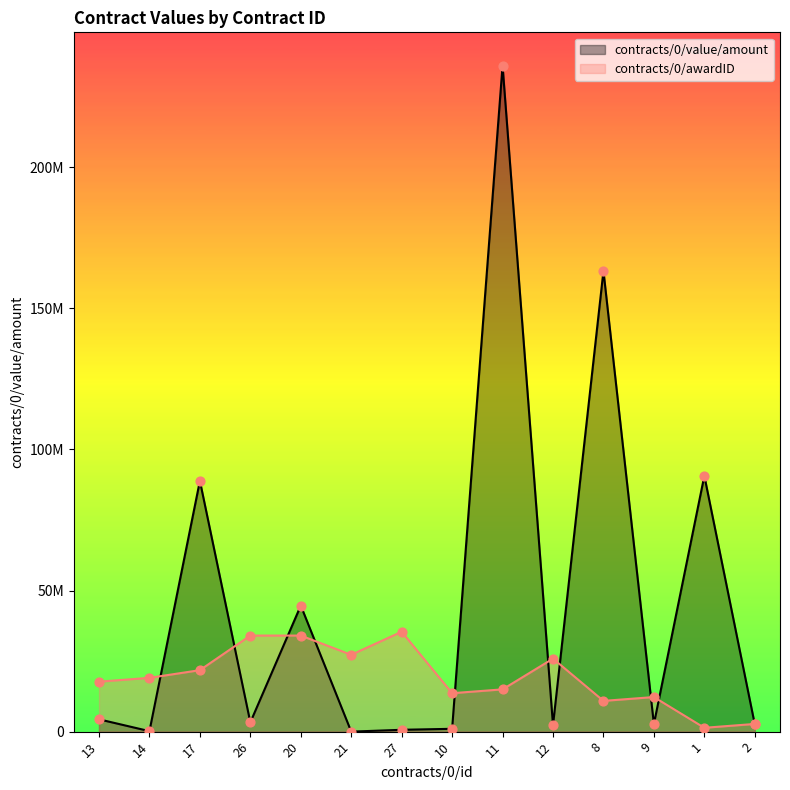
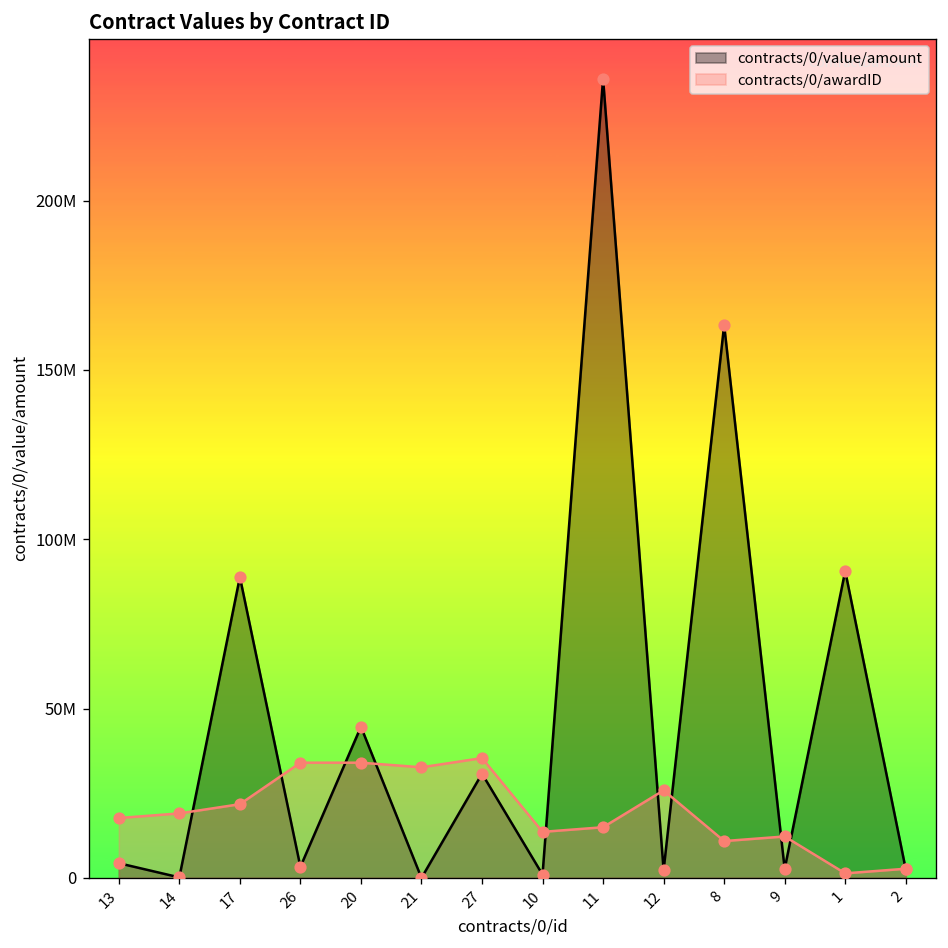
contracts/0/awardID, 21: 27000000 -> 33000000
contracts/0/value/amount, 27: 1000000 -> 31000000
